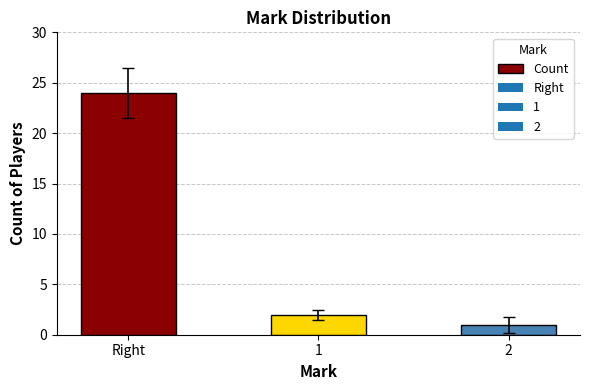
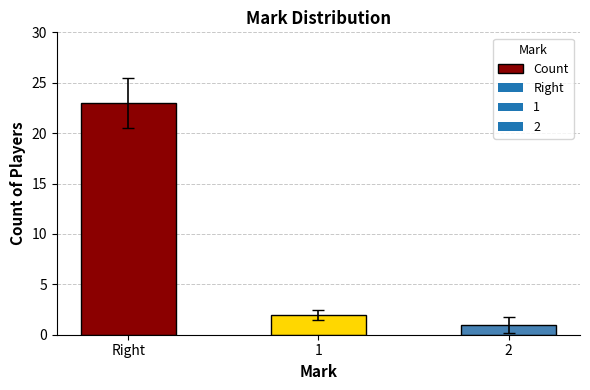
Count, Right: 24 -> 23
